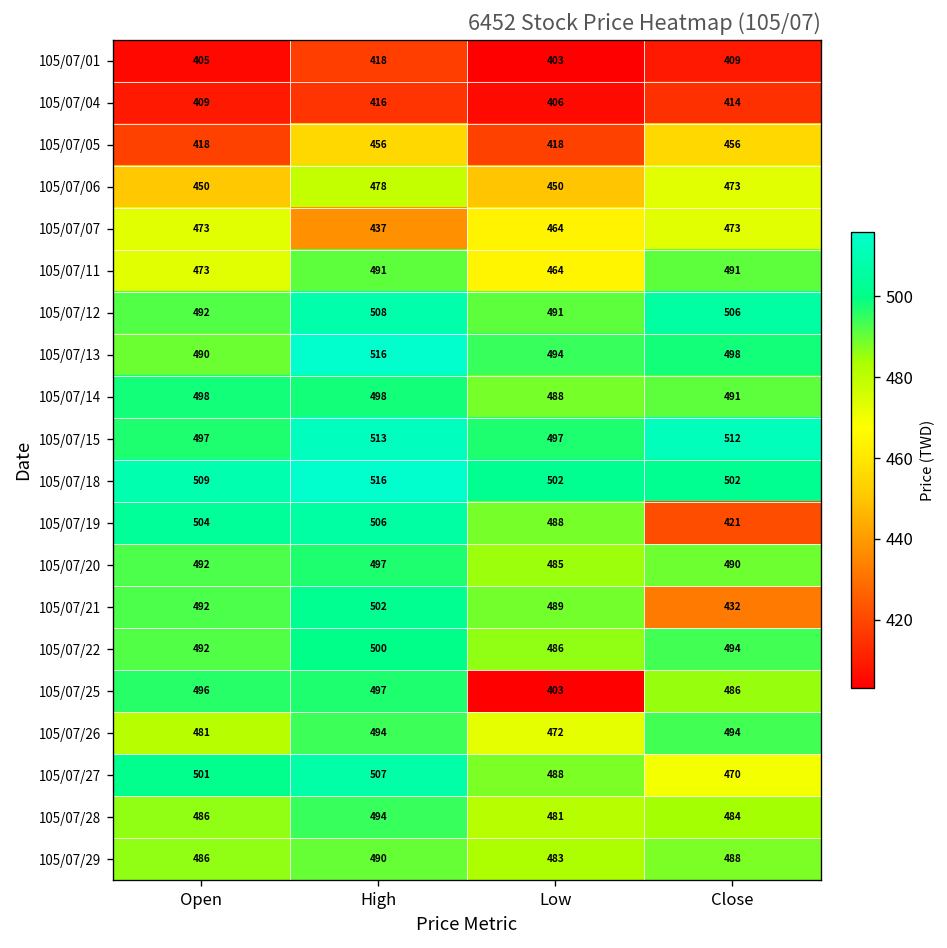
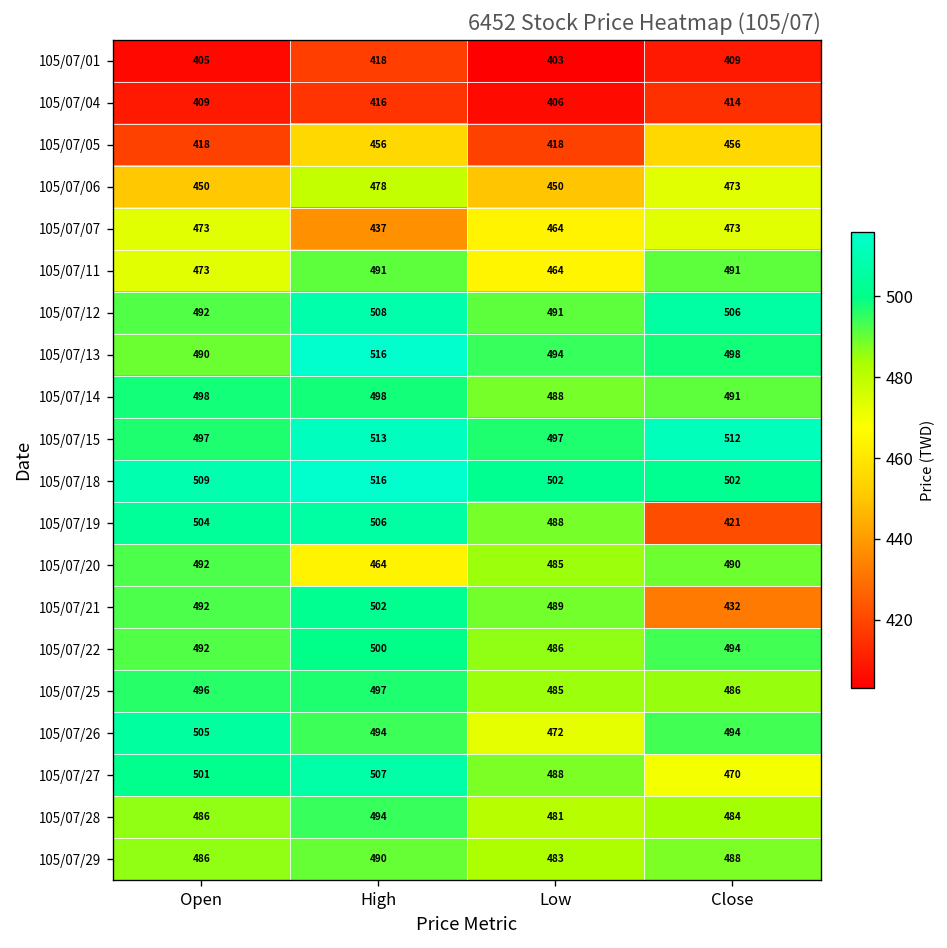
105/07/20, High: 497 -> 464
105/07/25, Low: 403 -> 485
105/07/26, Open: 481 -> 505
